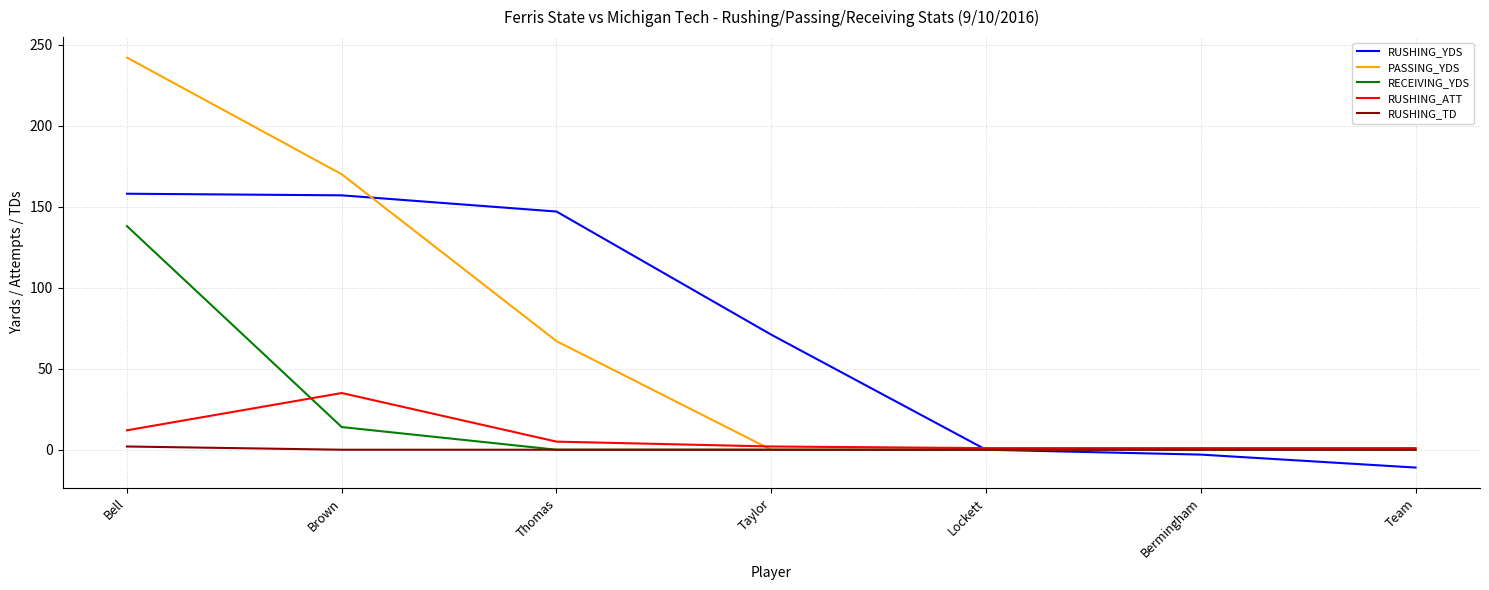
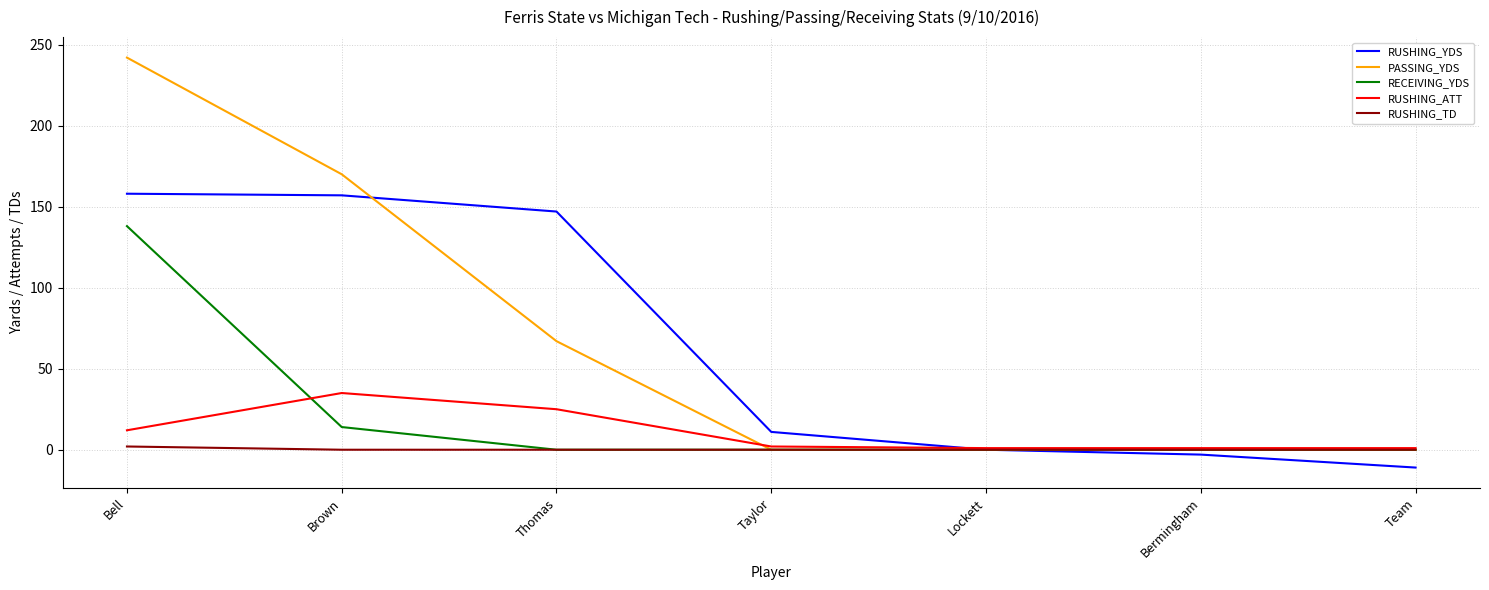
RUSHING_ATT, Thomas: 5 -> 25
RUSHING_YDS, Taylor: 71 -> 11
